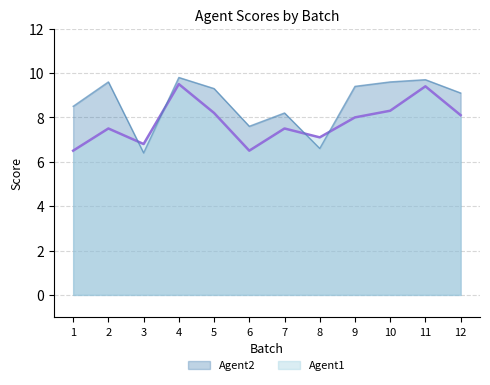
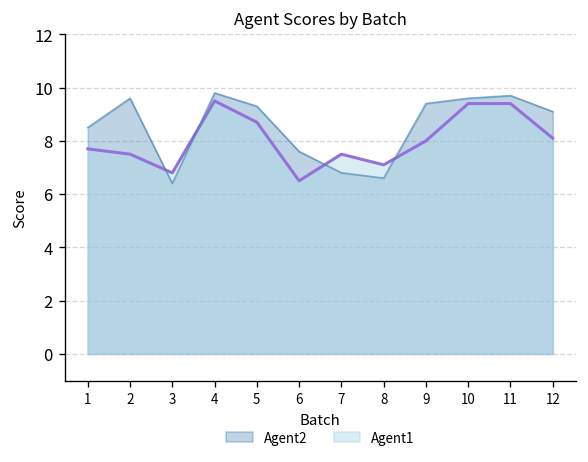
Agent1, 1: 6.5 -> 7.7
Agent1, 5: 8.2 -> 8.7
Agent2, 7: 8.2 -> 6.8
Agent1, 10: 8.3 -> 9.4
